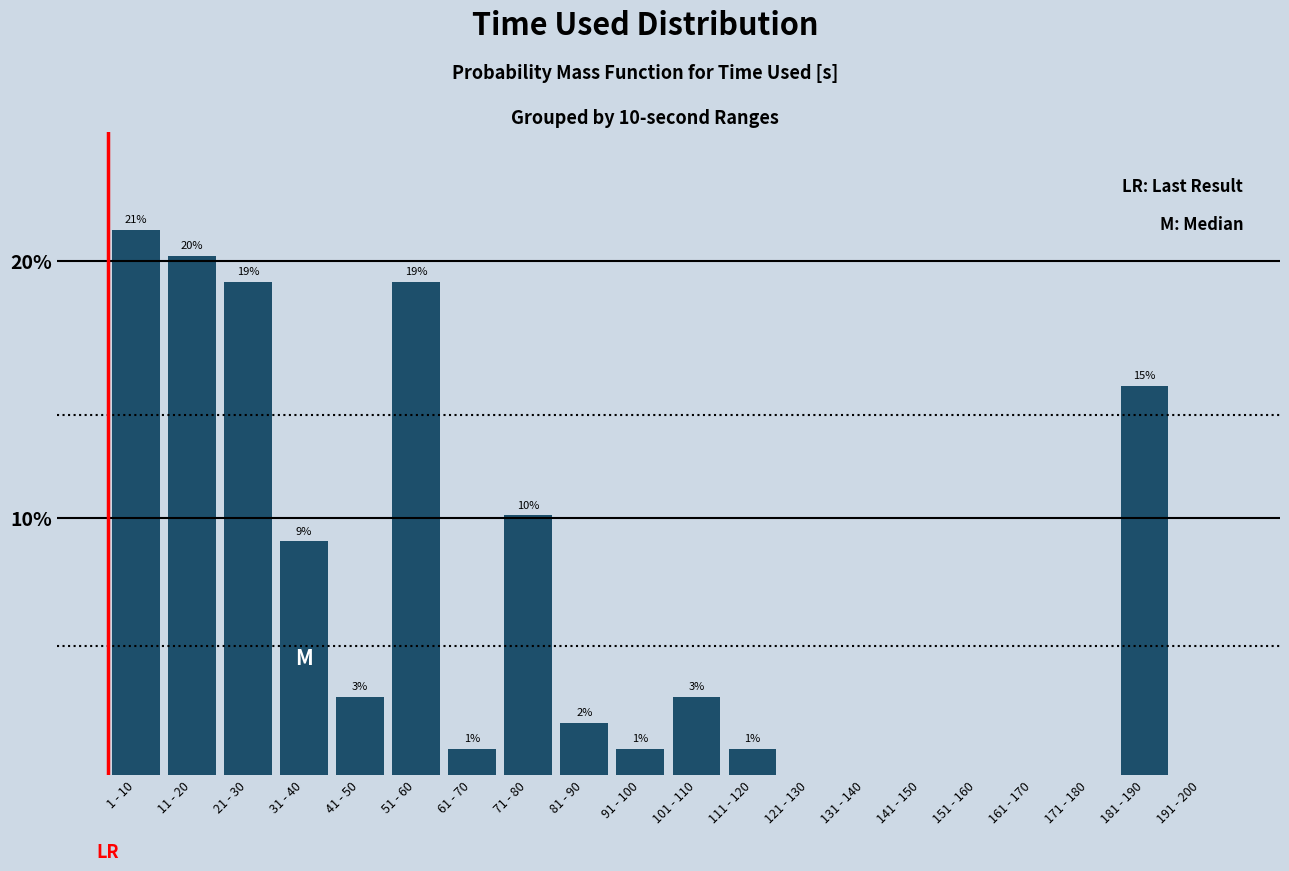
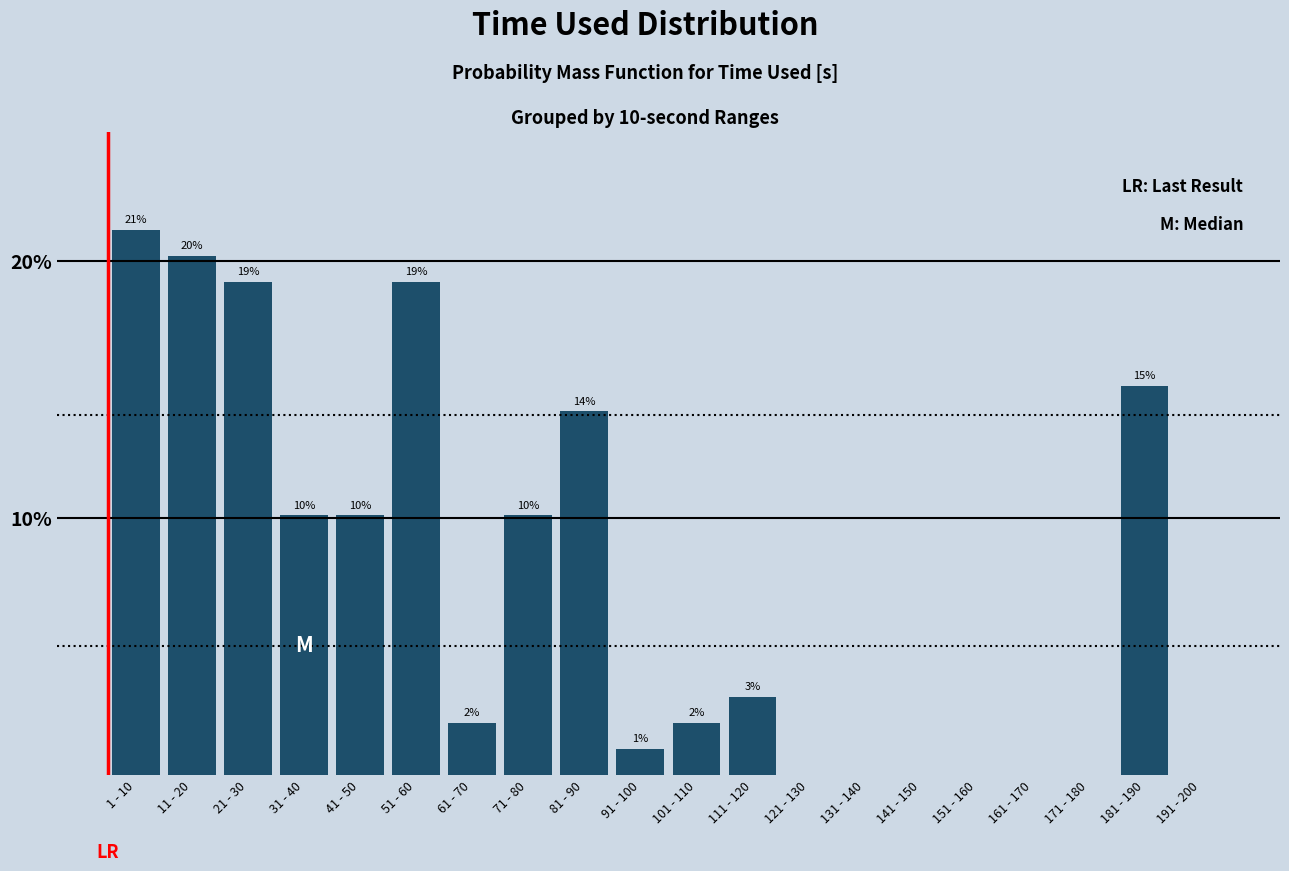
31 - 40: 9% -> 10%
41 - 50: 3% -> 10%
61 - 70: 1% -> 2%
81 - 90: 2% -> 14%
101 - 110: 3% -> 2%
111 - 120: 1% -> 3%
